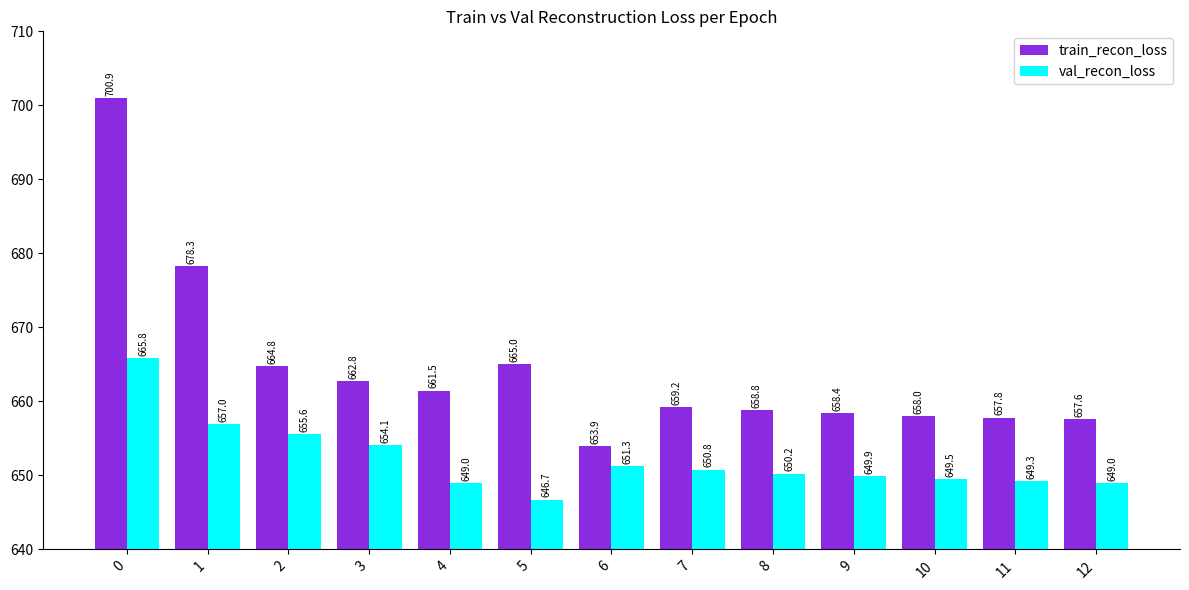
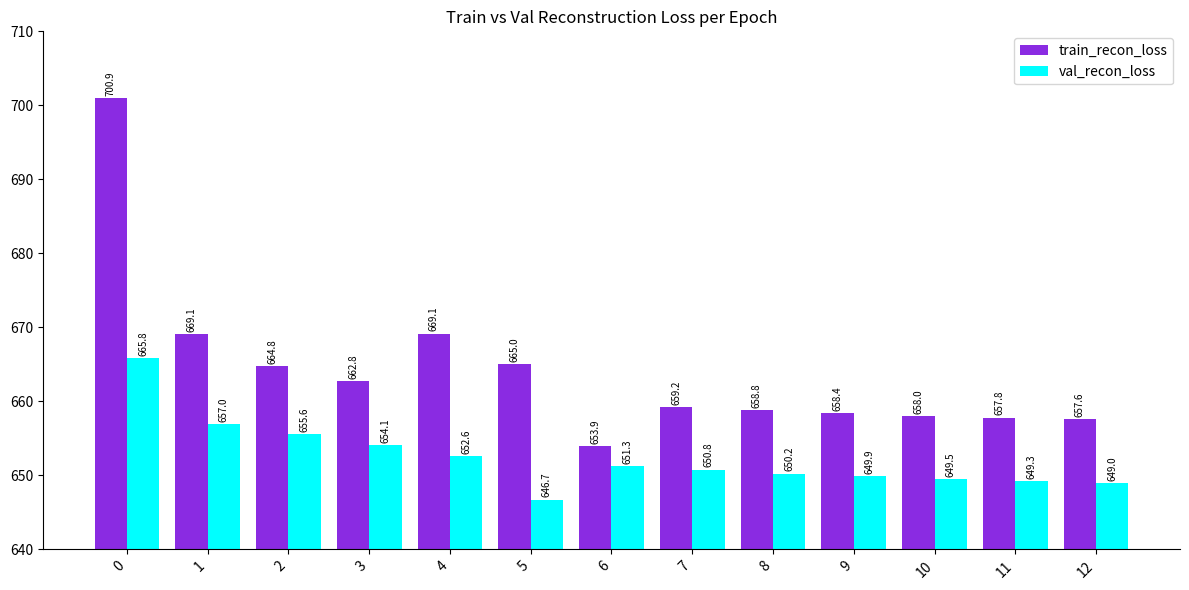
train_recon_loss, 1: 678.3 -> 669.1
train_recon_loss, 4: 661.5 -> 669.1
val_recon_loss, 4: 649.0 -> 652.6
